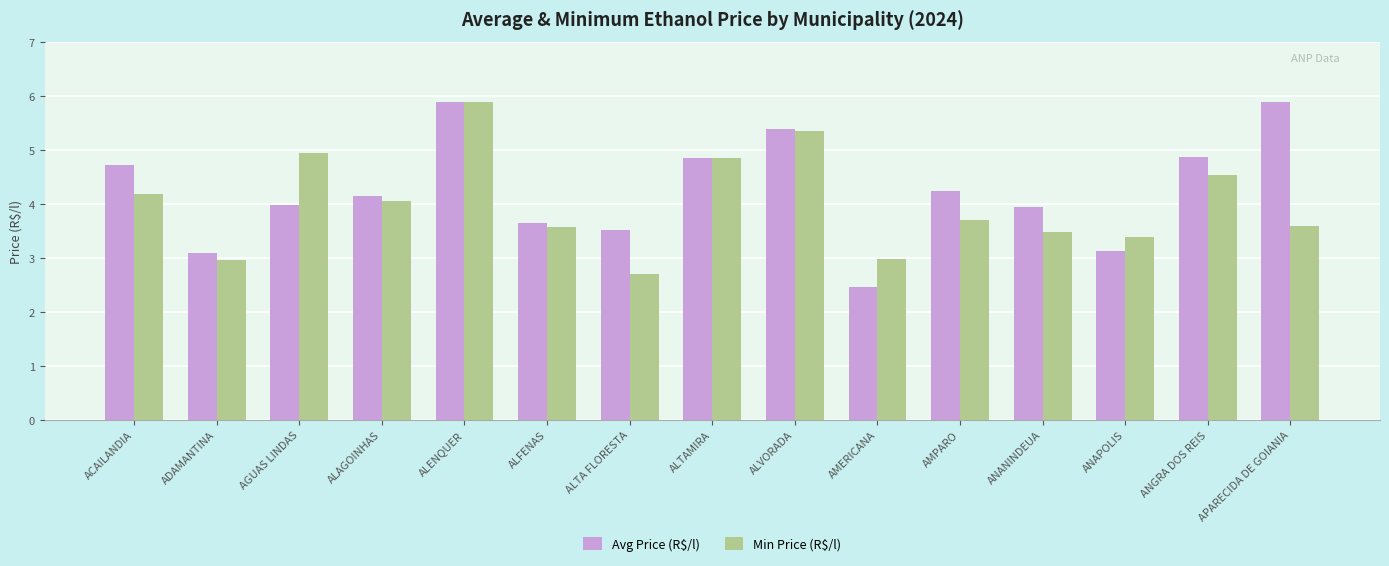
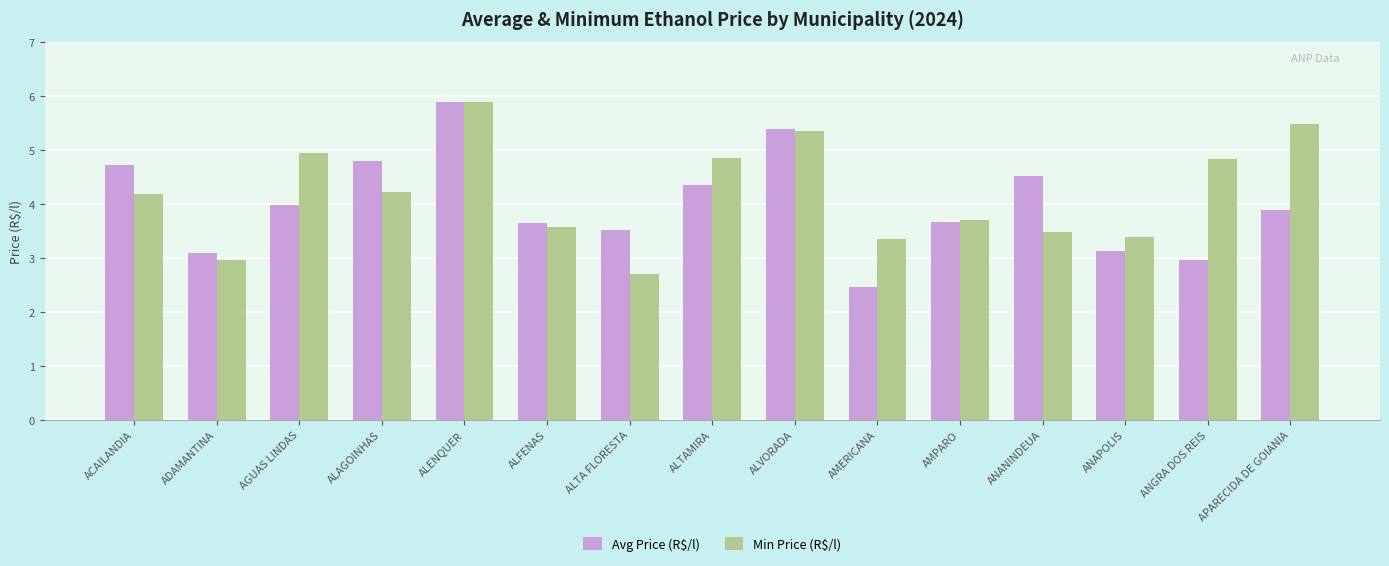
Avg Price (R$/l), ALAGOINHAS: 4.2 -> 4.8
Min Price (R$/l), ALAGOINHAS: 4.1 -> 4.2
Avg Price (R$/l), ALTAMIRA: 4.9 -> 4.4
Min Price (R$/l), AMERICANA: 3.0 -> 3.4
Avg Price (R$/l), AMPARO: 4.3 -> 3.7
Avg Price (R$/l), ANANINDEUA: 3.9 -> 4.5
Avg Price (R$/l), ANGRA DOS REIS: 4.9 -> 3.0
Min Price (R$/l), ANGRA DOS REIS: 4.5 -> 4.8
Avg Price (R$/l), APARECIDA DE GOIANIA: 5.9 -> 3.9
Min Price (R$/l), APARECIDA DE GOIANIA: 3.6 -> 5.5
